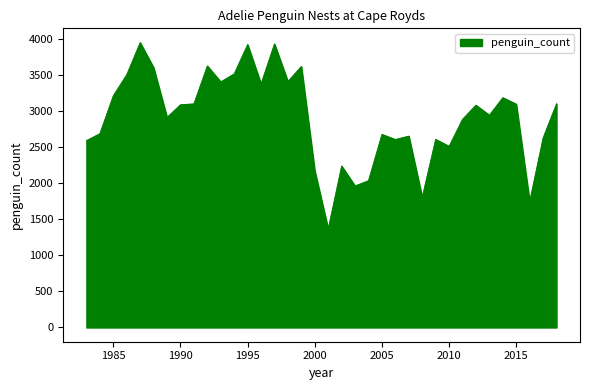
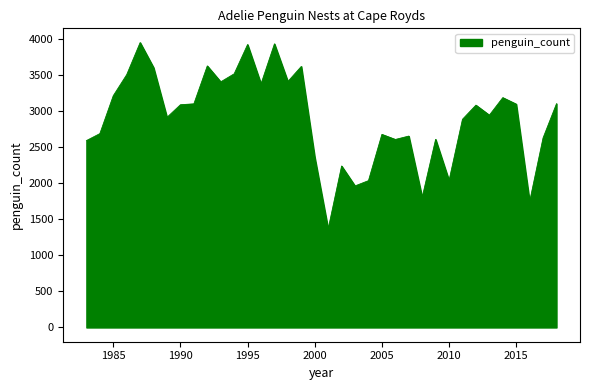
2000: 2200 -> 2400
2010: 2500 -> 2000
